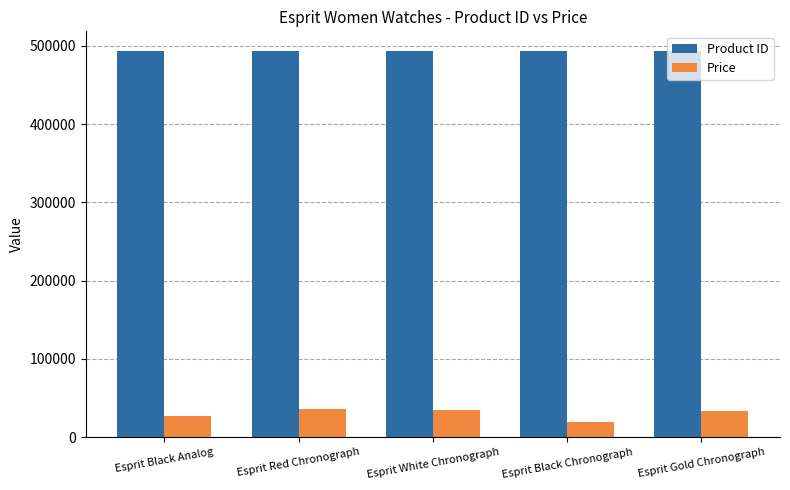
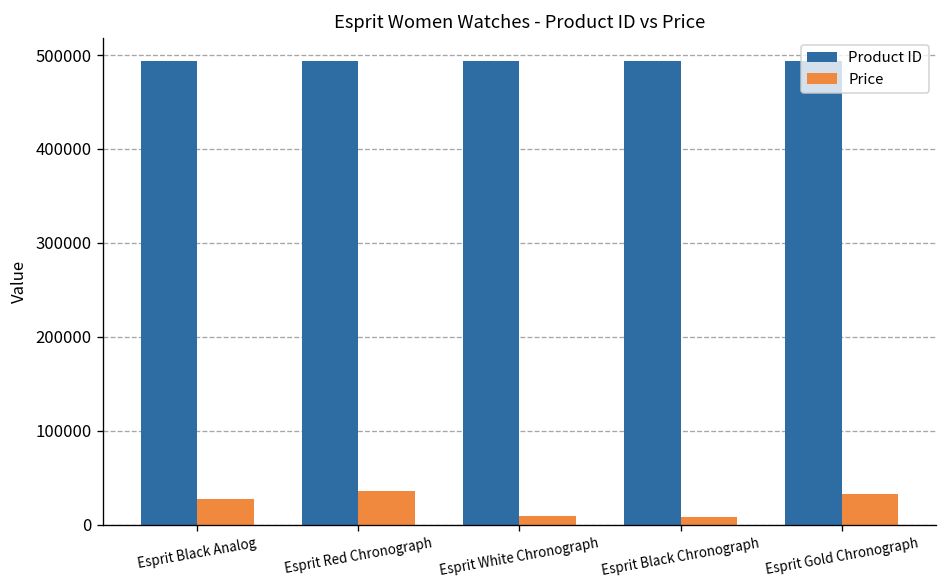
Price, Esprit White Chronograph: 30000 -> 10000
Price, Esprit Black Chronograph: 20000 -> 10000
